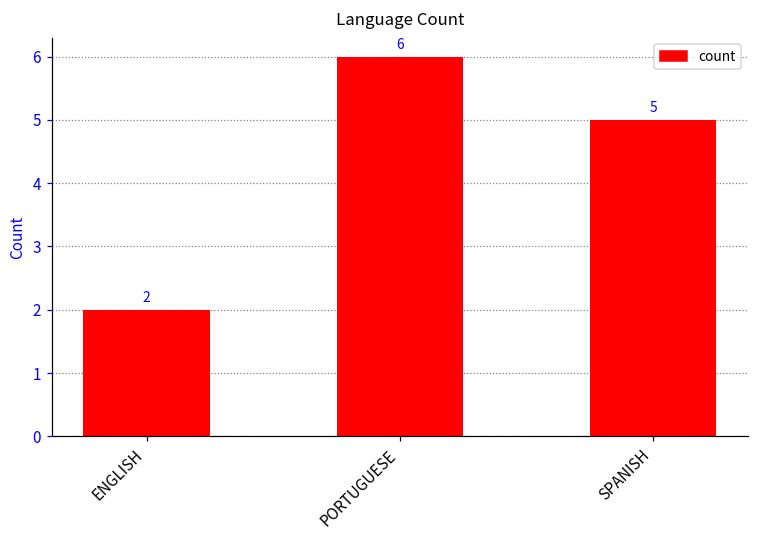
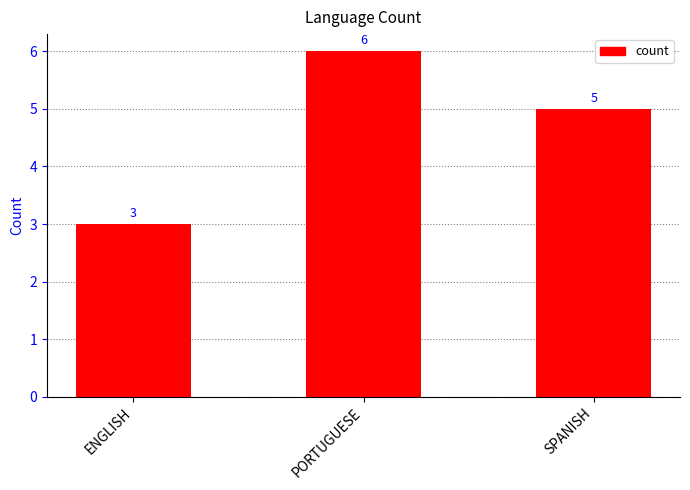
ENGLISH: 2 -> 3
